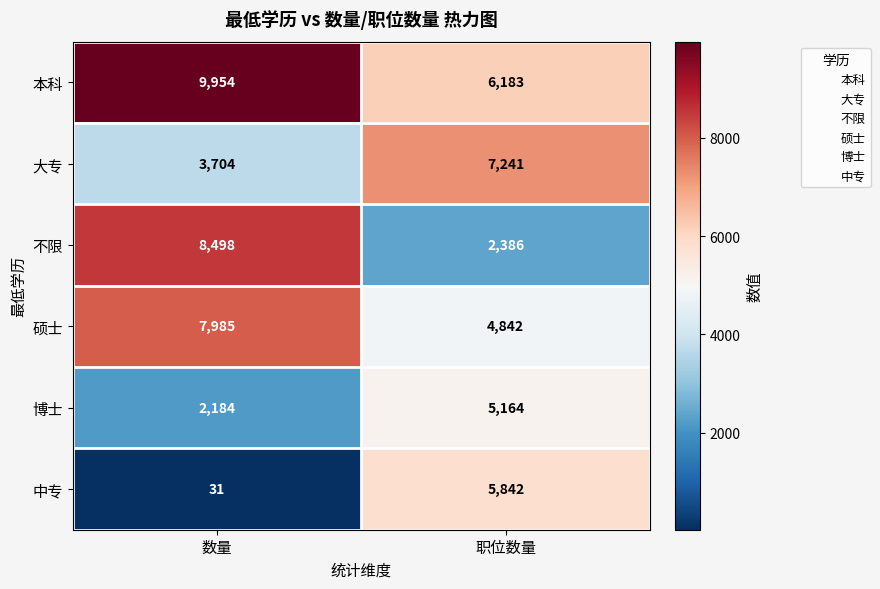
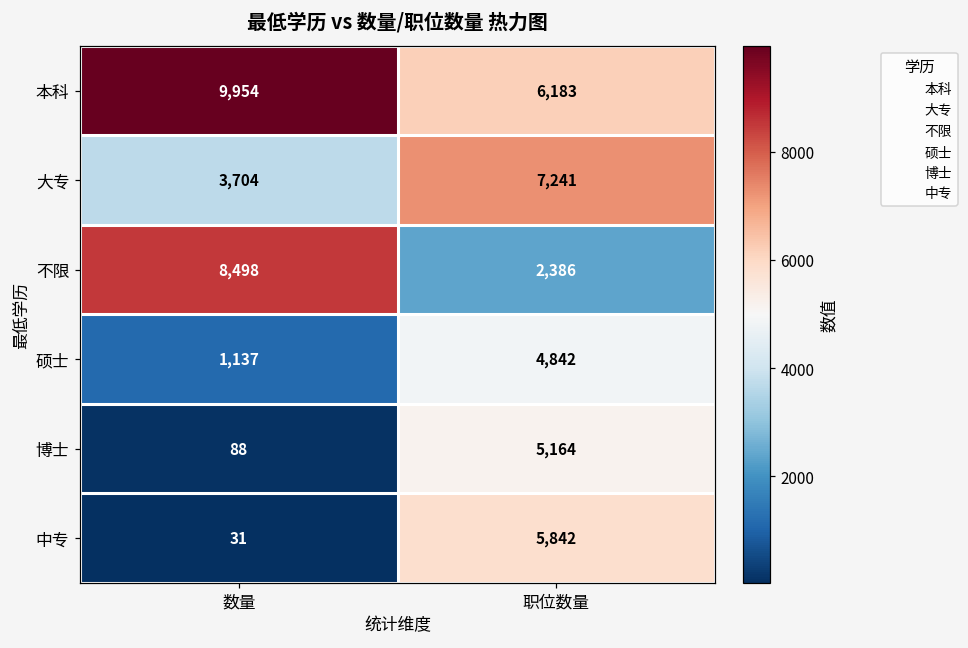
硕士, 数量: 7,985 -> 1,137
博士, 数量: 2,184 -> 88
